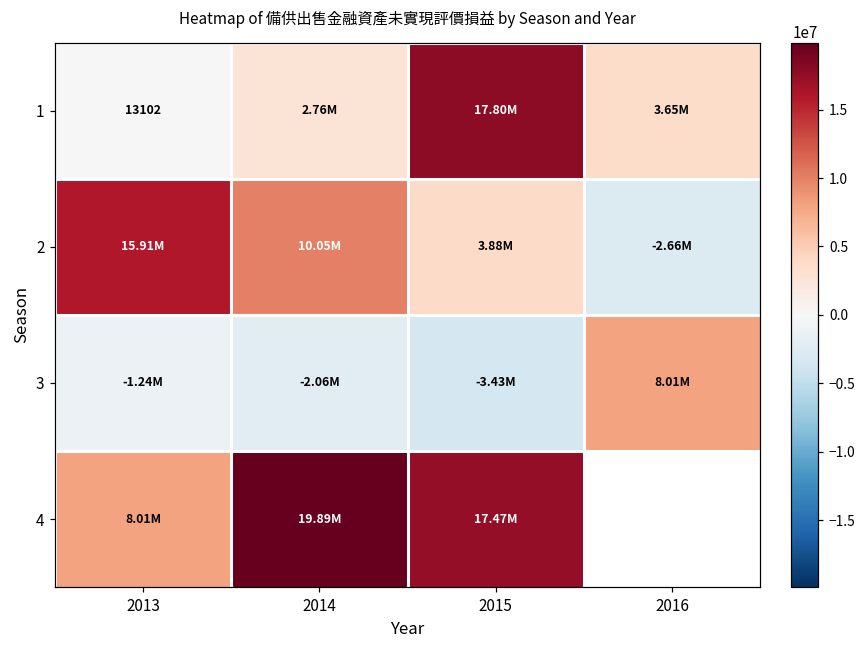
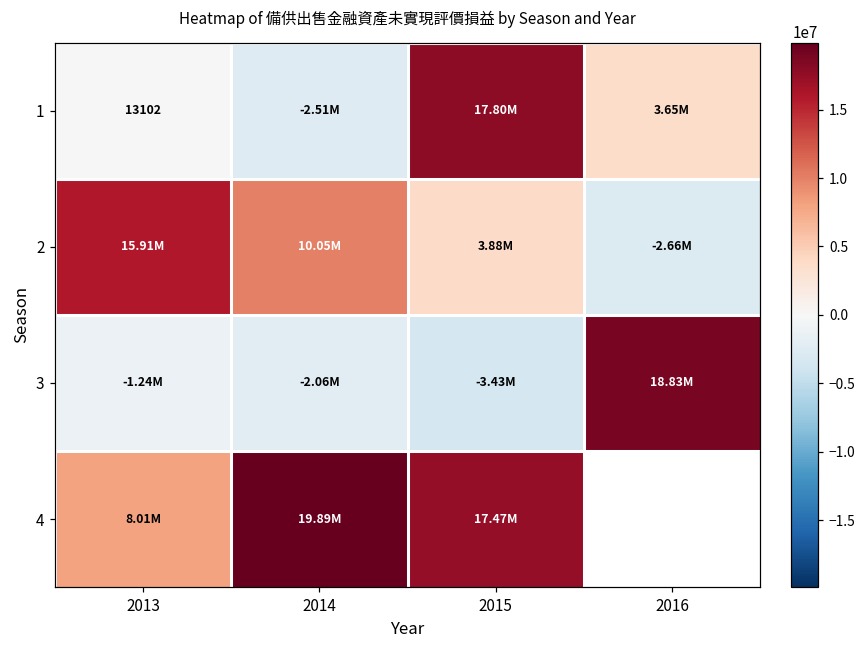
1, 2014: 2.76M -> -2.51M
3, 2016: 8.01M -> 18.83M
